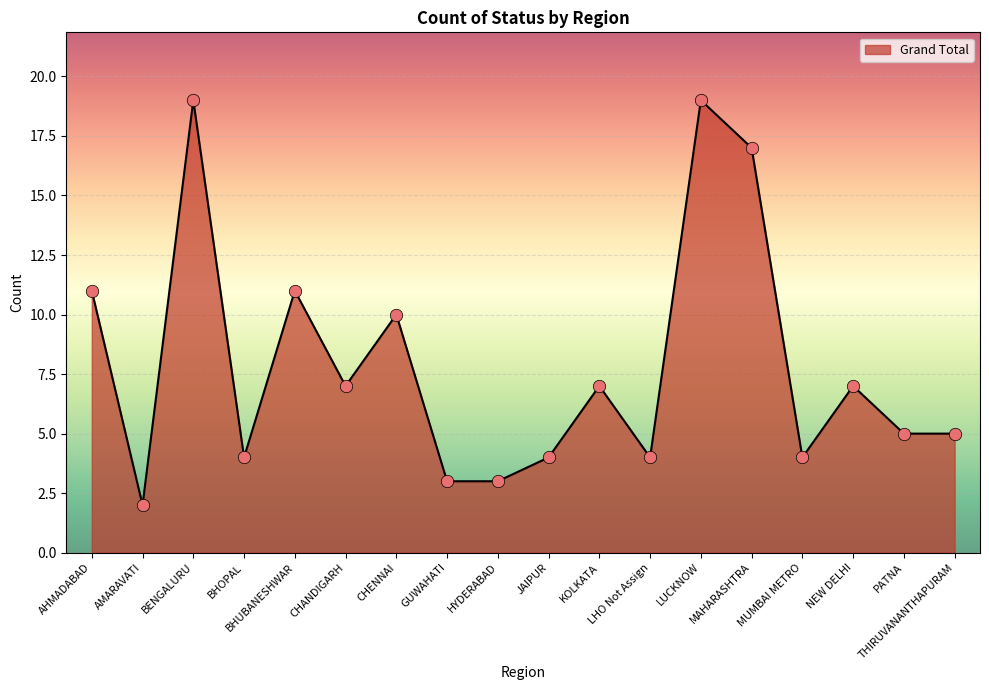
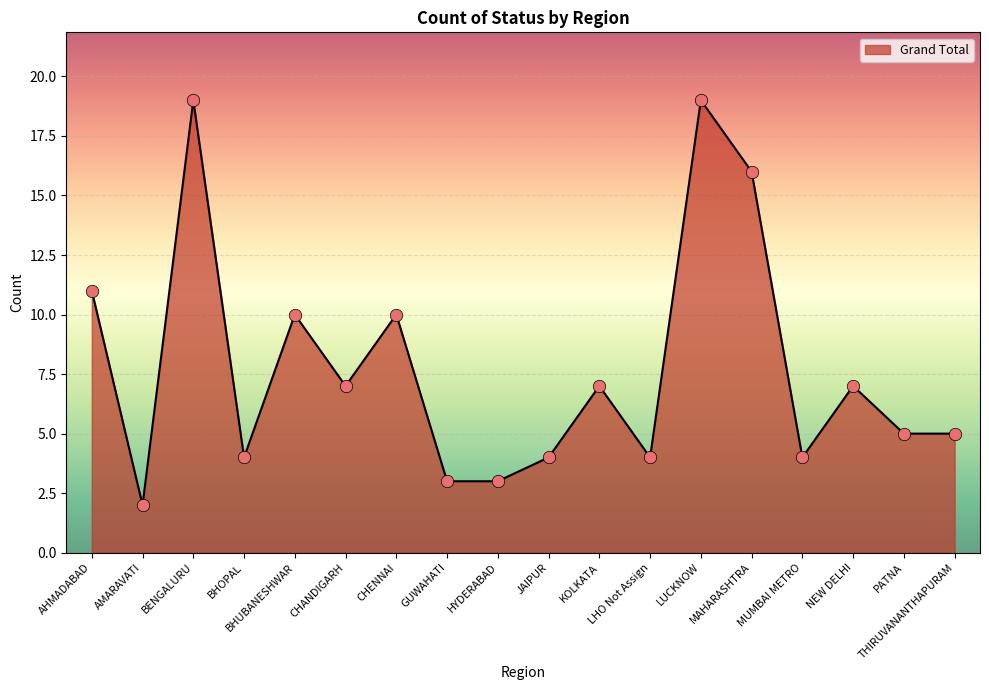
BHUBANESHWAR: 11 -> 10
MAHARASHTRA: 17 -> 16
